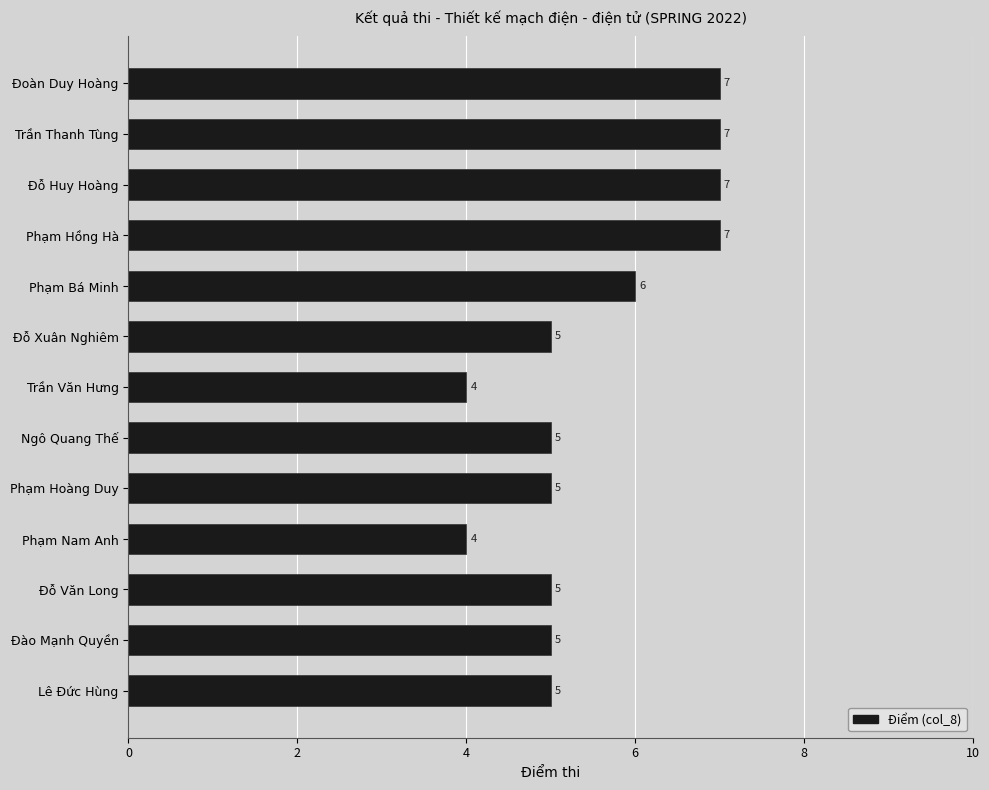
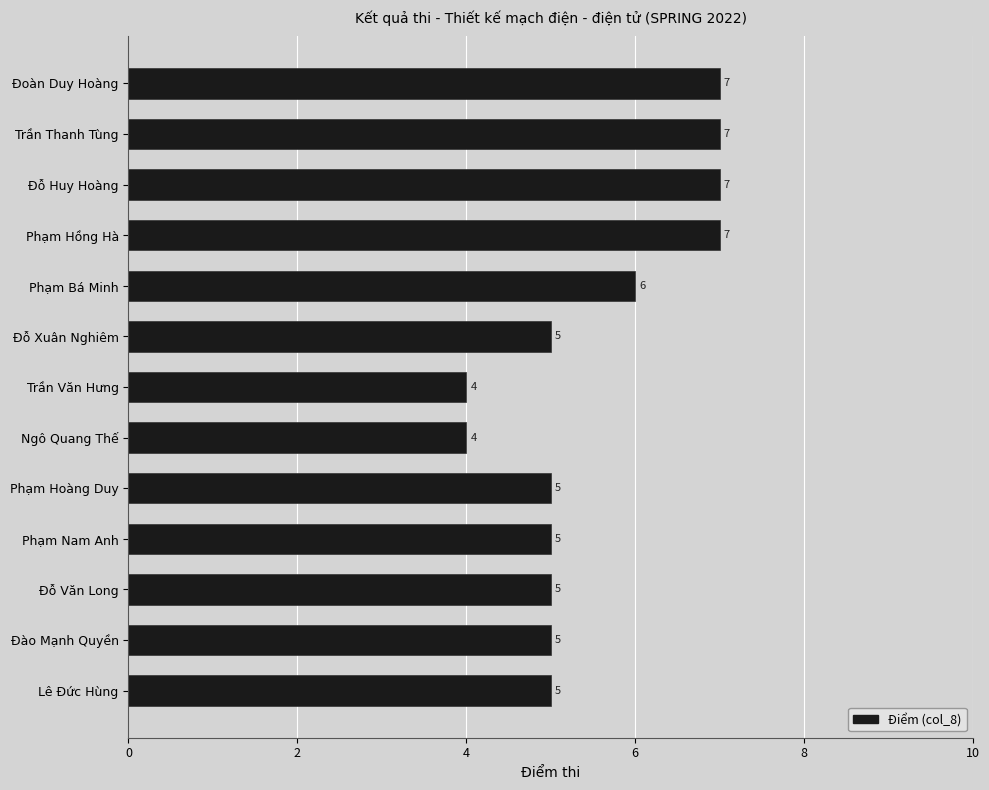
Ngô Quang Thế: 5 -> 4
Phạm Nam Anh: 4 -> 5
